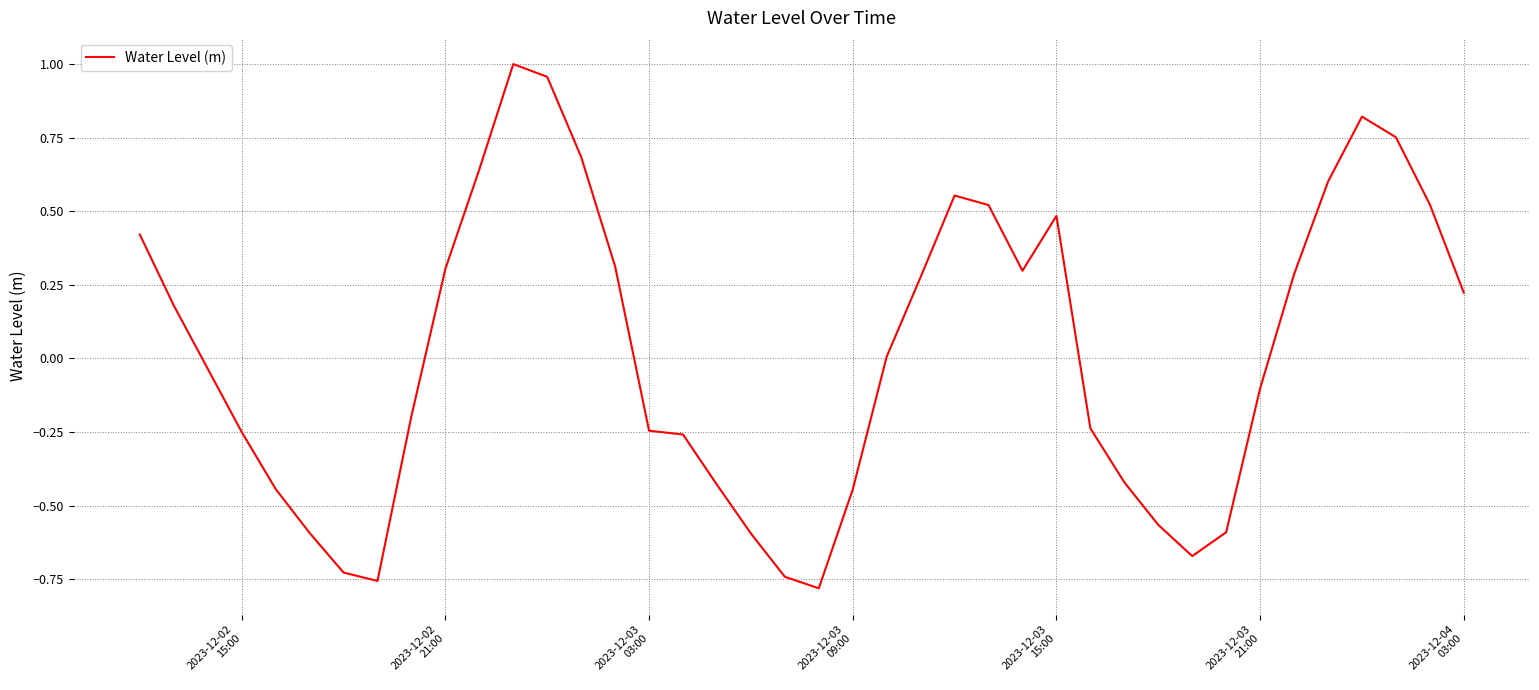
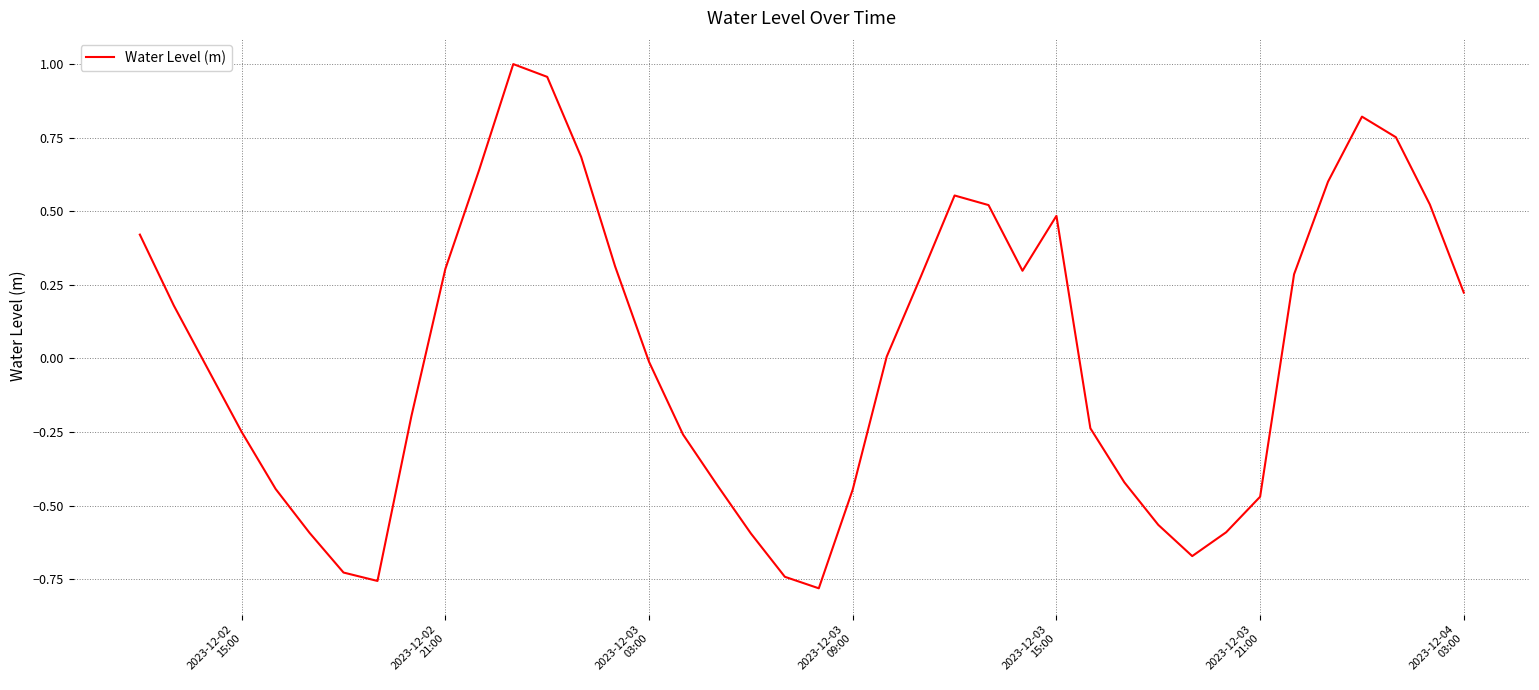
2023-12-03 03:00: -0.25 -> -0.01
2023-12-03 21:00: -0.10 -> -0.47
